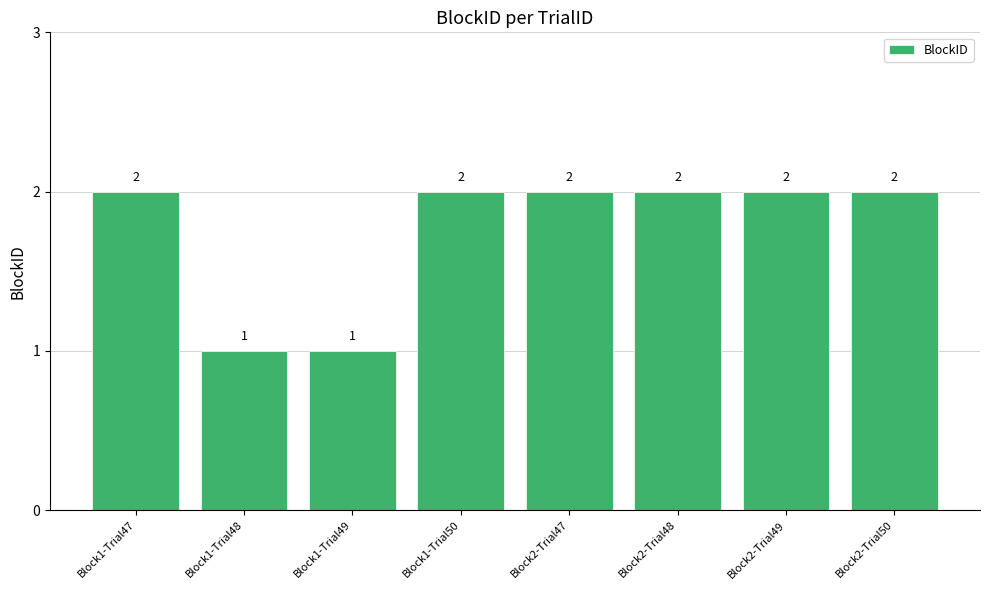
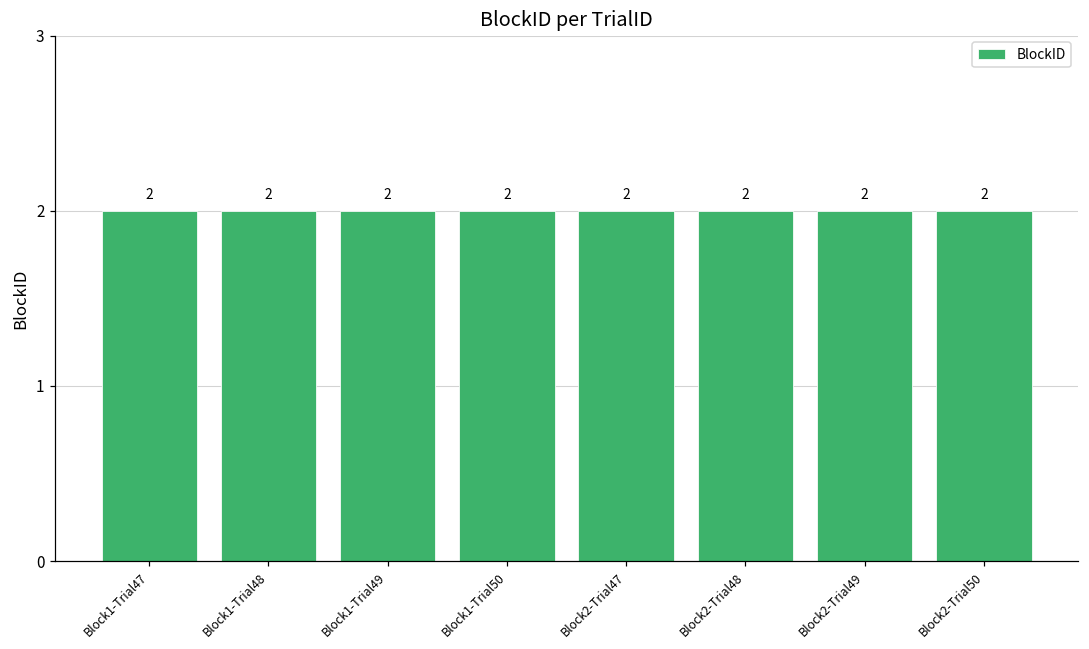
Block1-Trial48: 1 -> 2
Block1-Trial49: 1 -> 2
